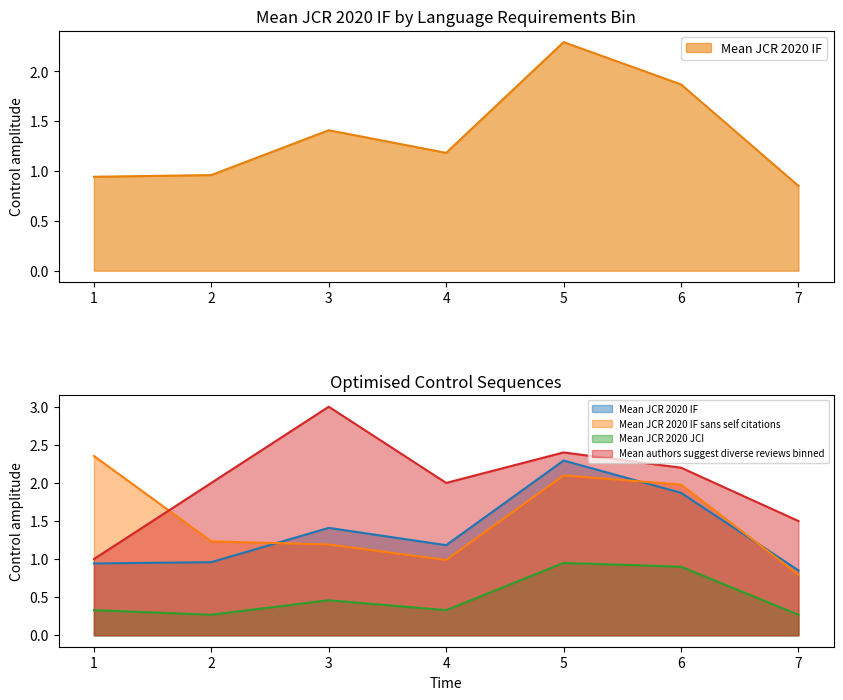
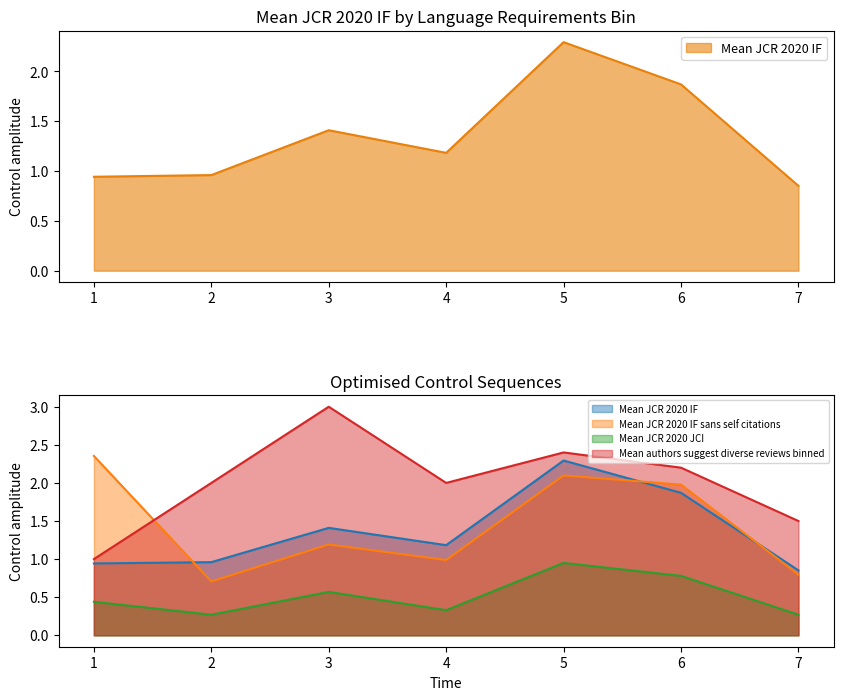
Optimised Control Sequences, Mean JCR 2020 JCI, 1: 0.3 -> 0.4
Optimised Control Sequences, Mean JCR 2020 IF sans self citations, 2: 1.2 -> 0.7
Optimised Control Sequences, Mean JCR 2020 JCI, 3: 0.5 -> 0.6
Optimised Control Sequences, Mean JCR 2020 JCI, 6: 0.9 -> 0.8
